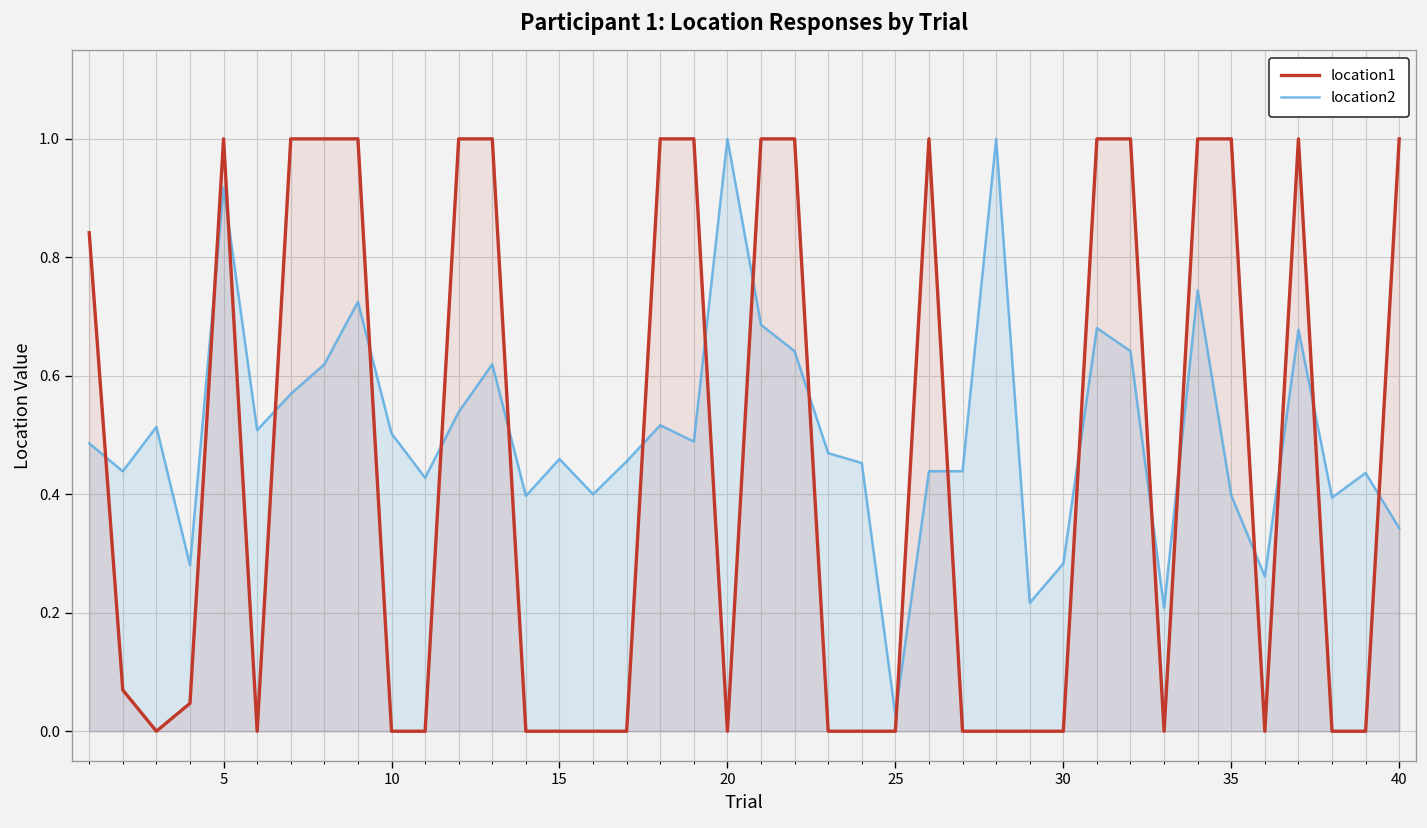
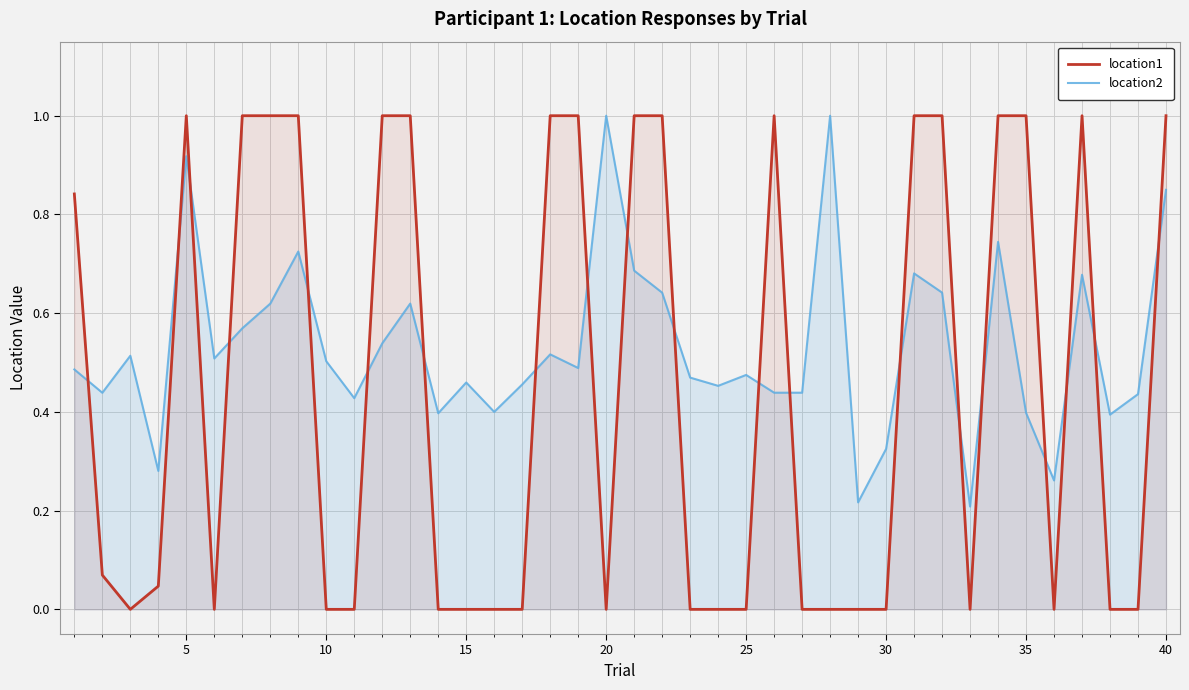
location2, 25: 0.03 -> 0.47
location2, 30: 0.28 -> 0.33
location2, 40: 0.34 -> 0.85
